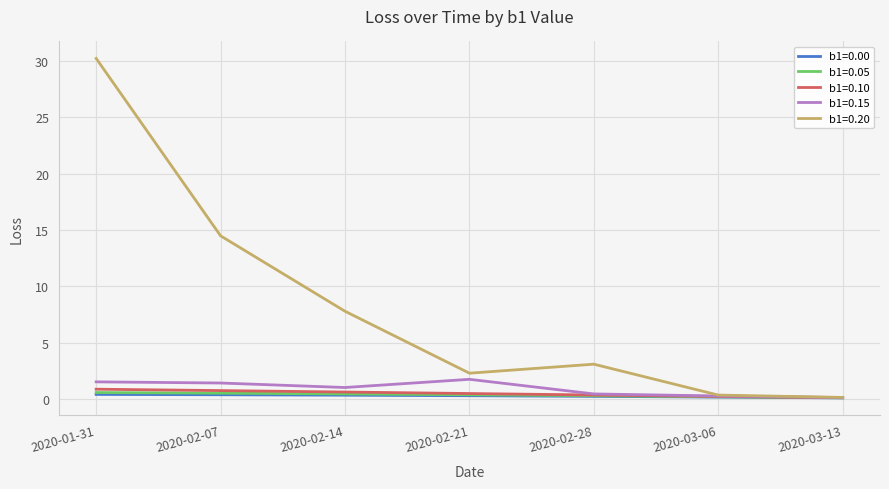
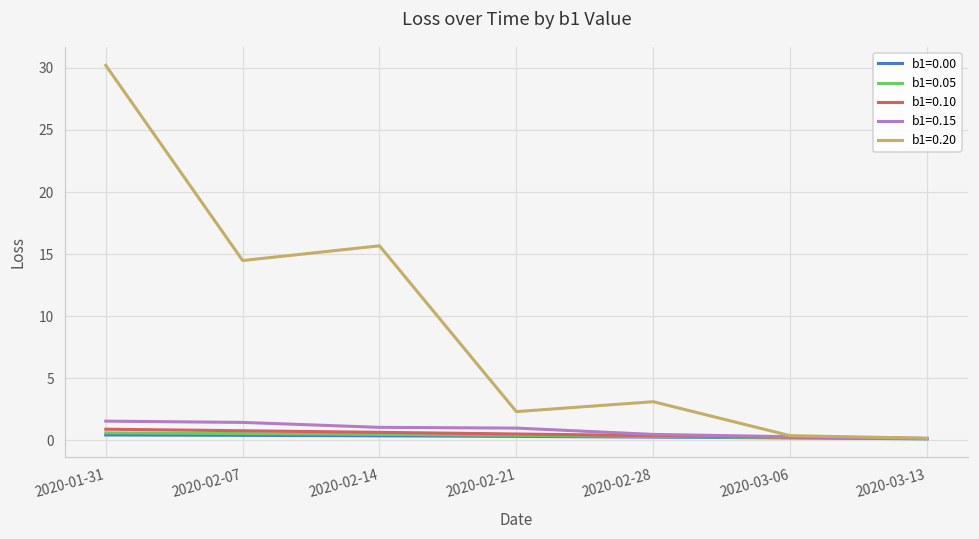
b1=0.20, 2020-02-14: 7.8 -> 15.7
b1=0.15, 2020-02-21: 1.8 -> 1.0
